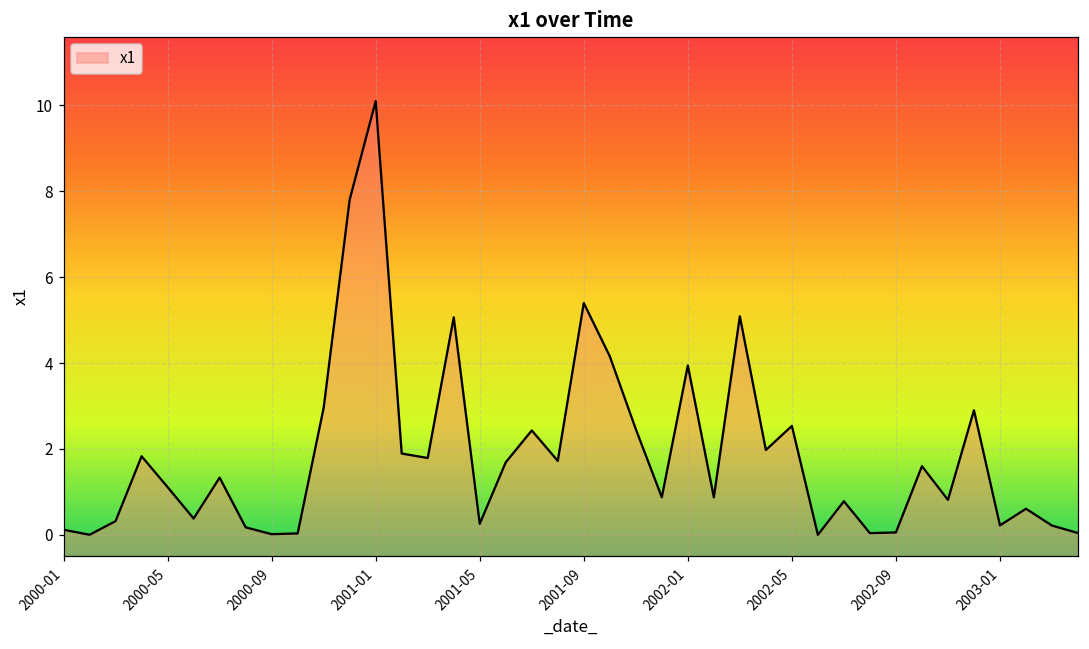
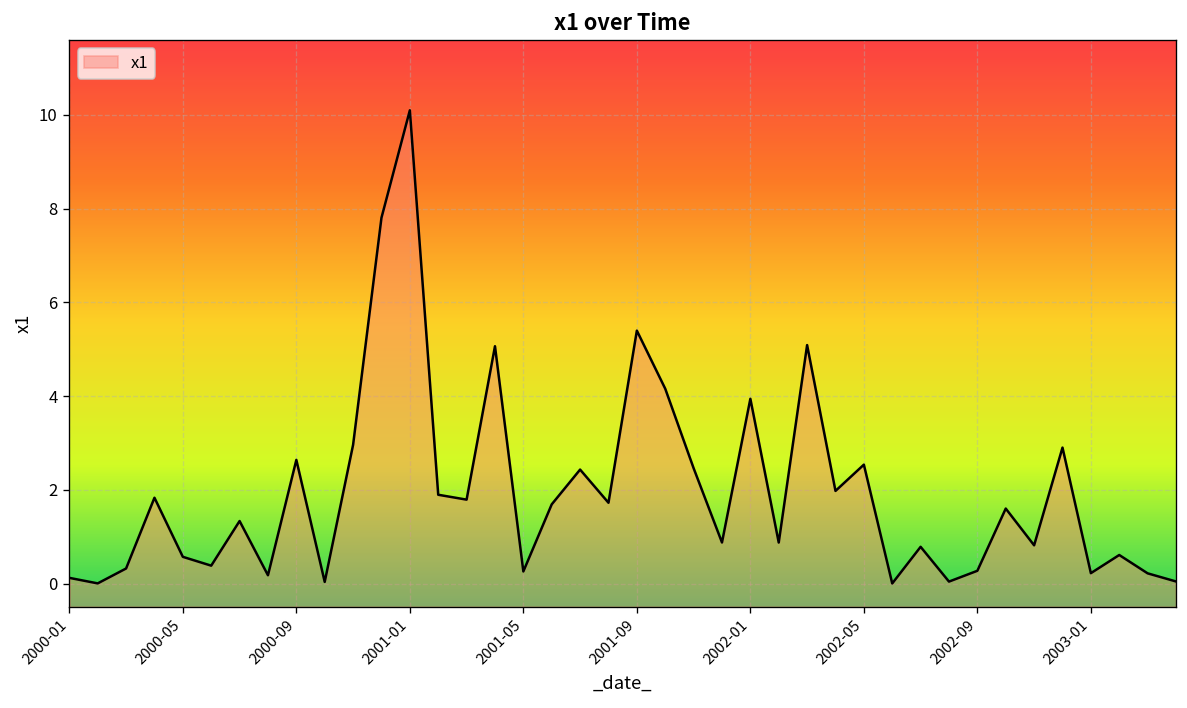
2000-05: 1.1 -> 0.6
2000-09: 0.0 -> 2.6
2002-09: 0.1 -> 0.3
